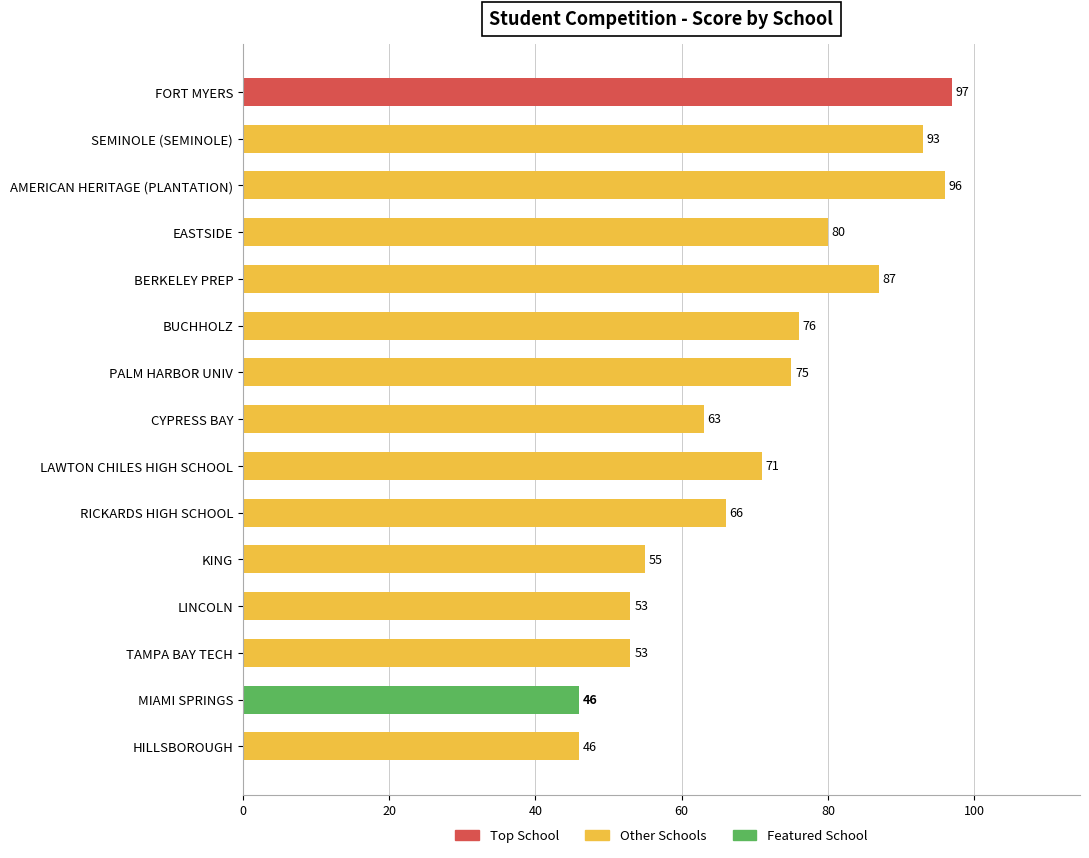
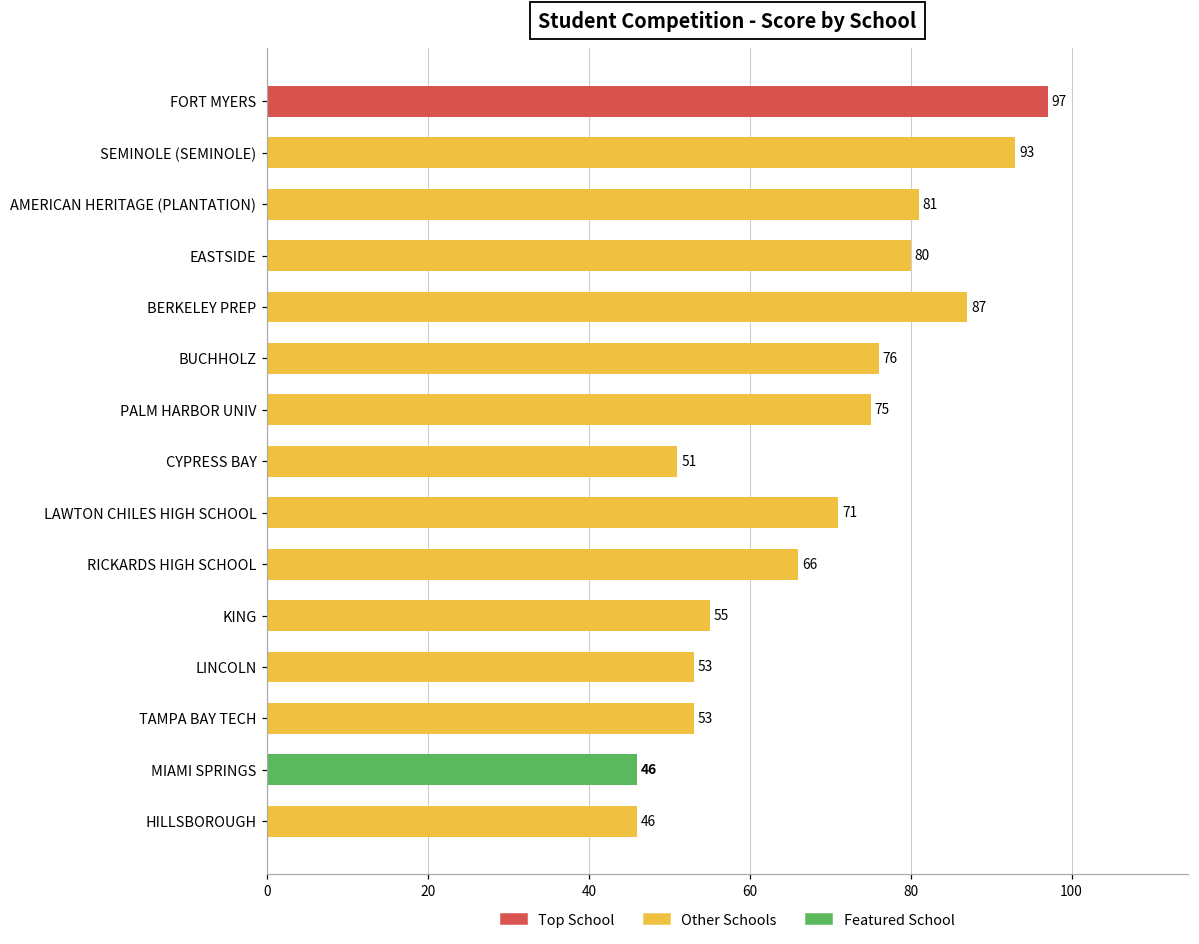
AMERICAN HERITAGE (PLANTATION): 96 -> 81
CYPRESS BAY: 63 -> 51
